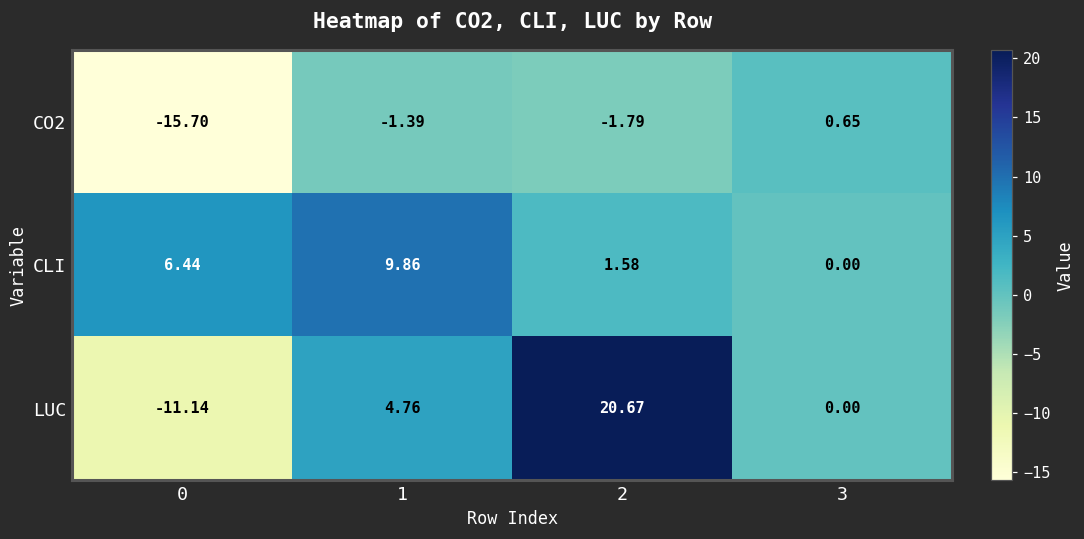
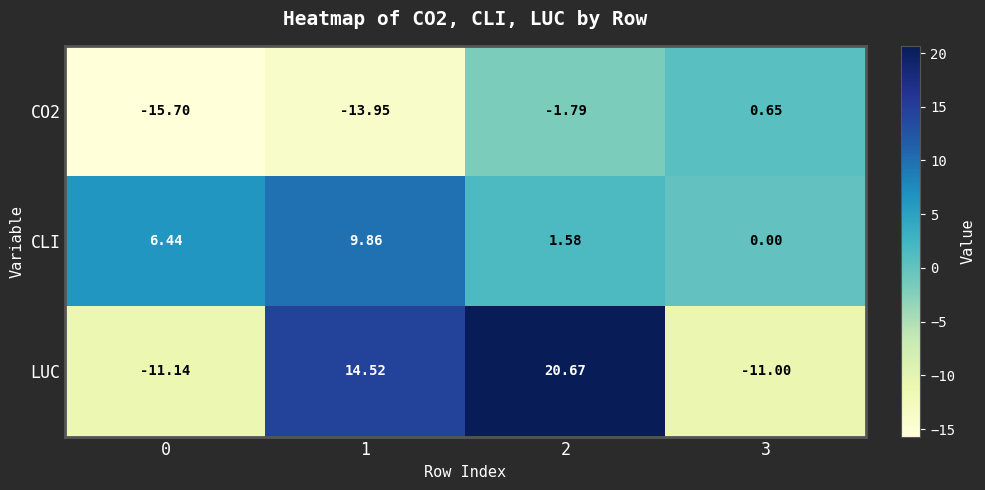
CO2, 1: -1.39 -> -13.95
LUC, 1: 4.76 -> 14.52
LUC, 3: 0.00 -> -11.00
